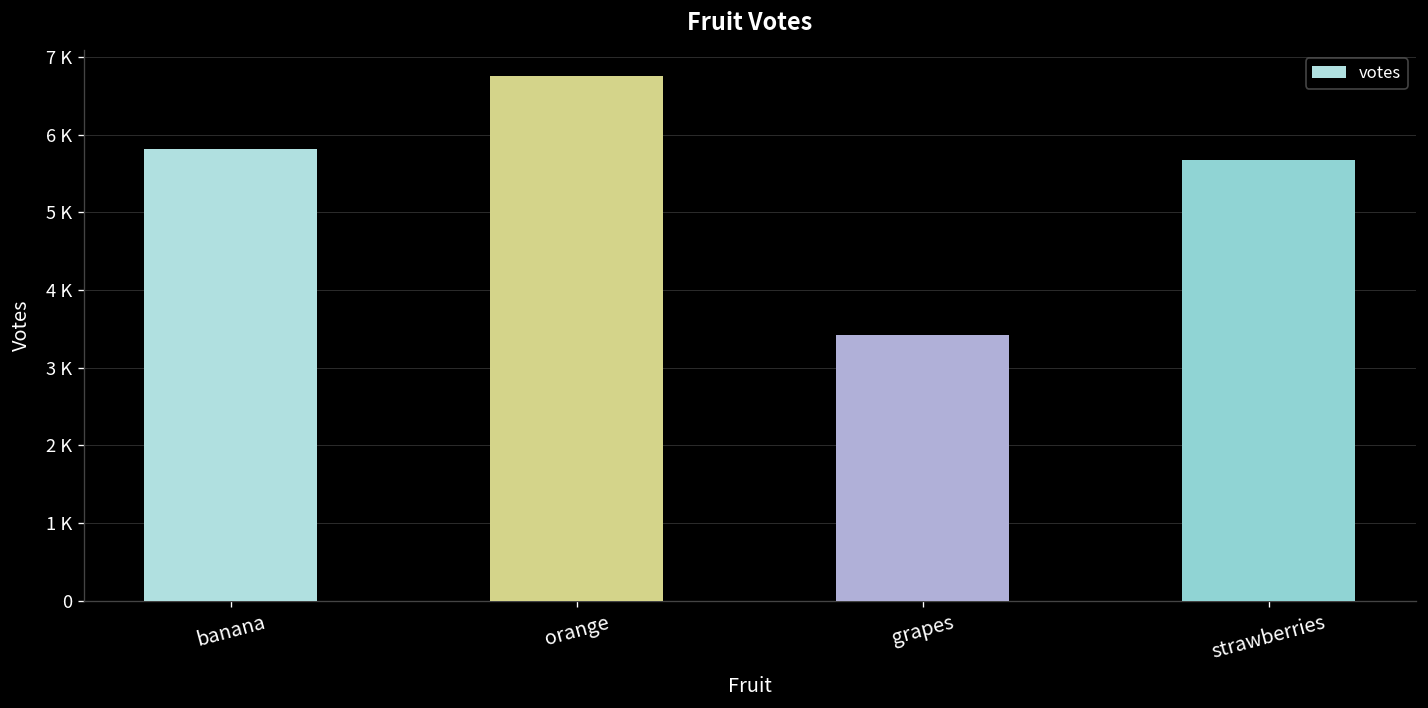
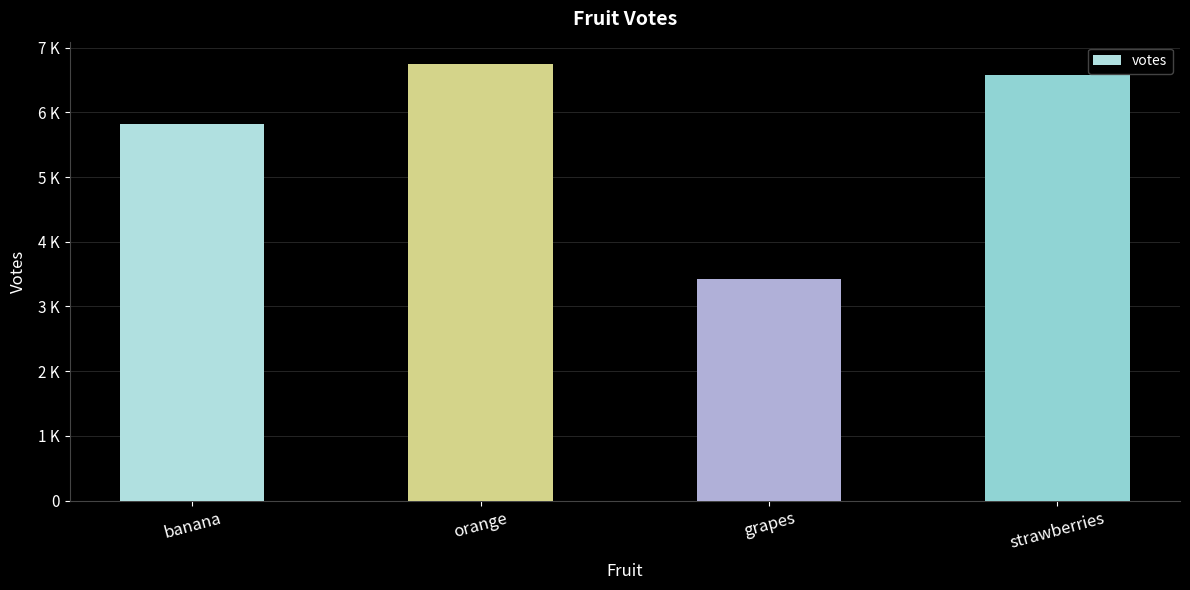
strawberries: 5700 -> 6600
